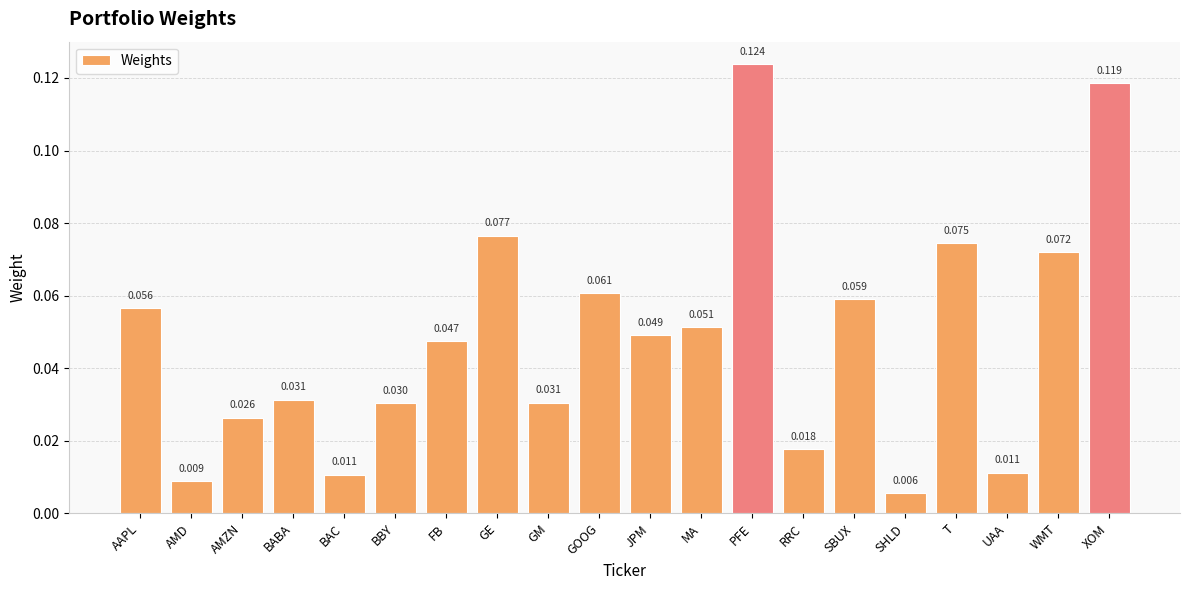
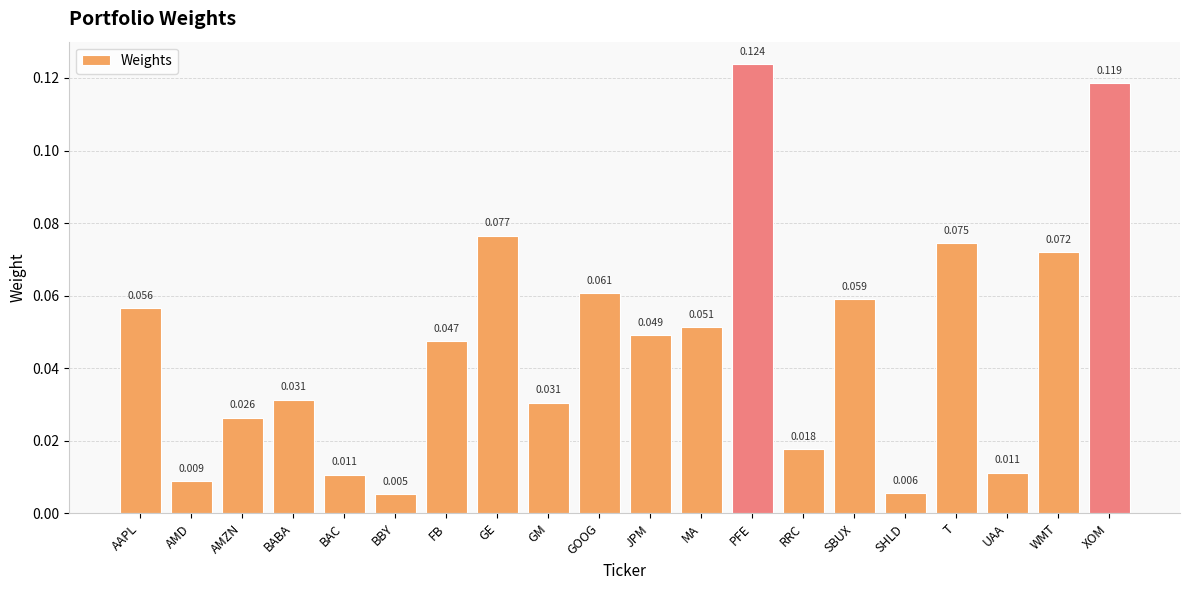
BBY: 0.030 -> 0.005
